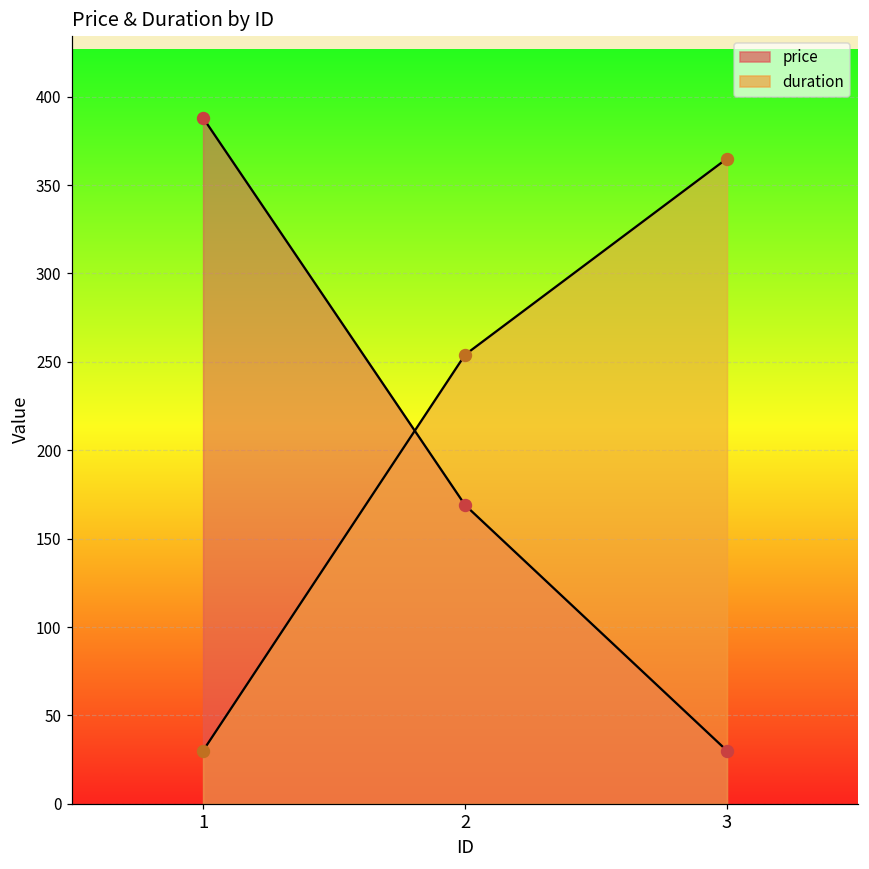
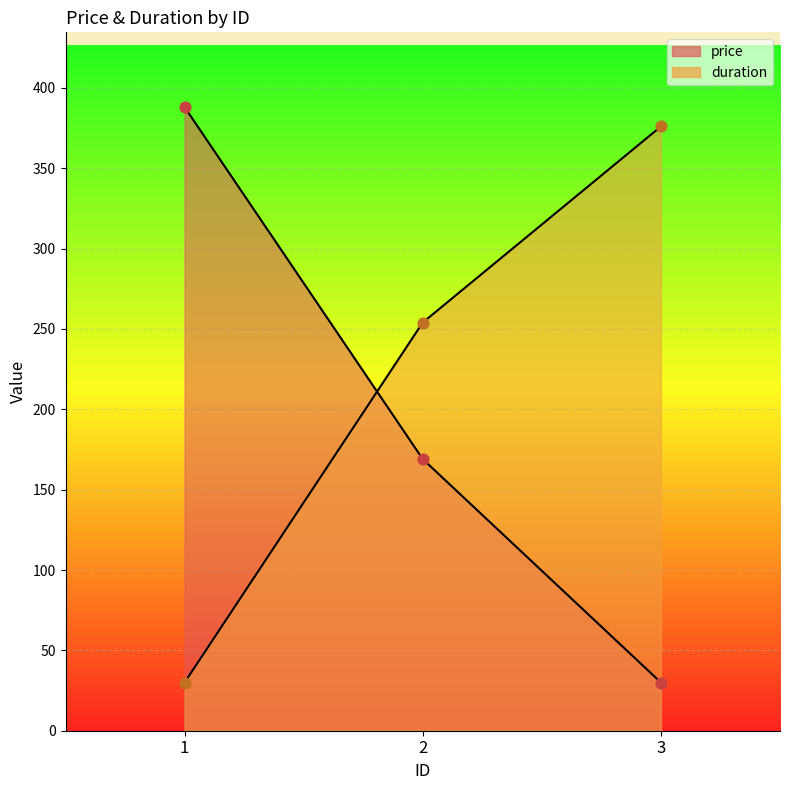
duration, 3: 365 -> 376
